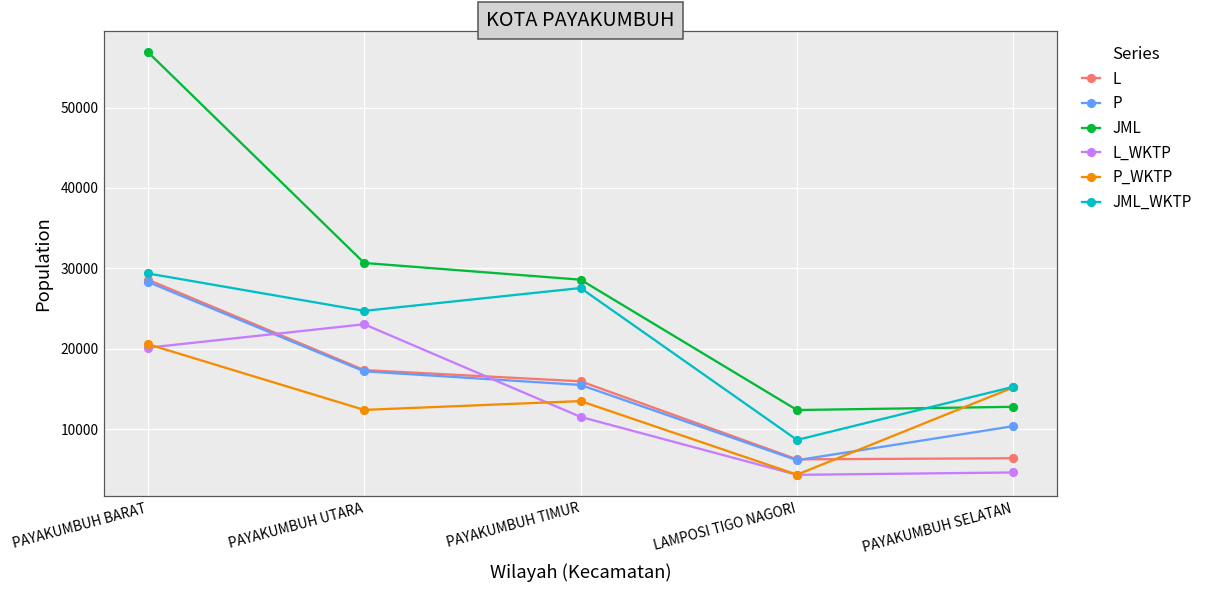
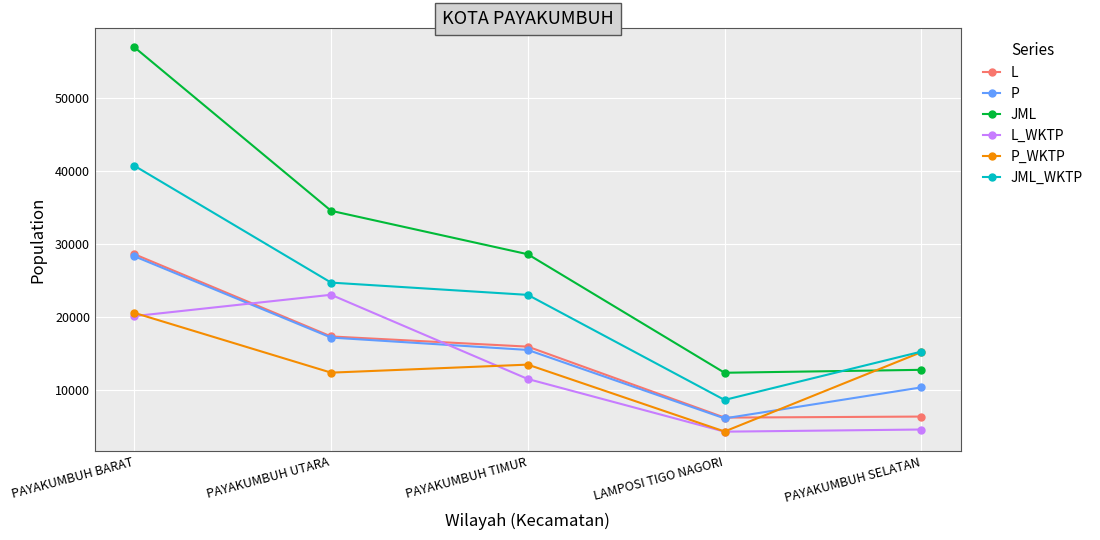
JML_WKTP, PAYAKUMBUH BARAT: 29000 -> 41000
JML, PAYAKUMBUH UTARA: 31000 -> 35000
JML_WKTP, PAYAKUMBUH TIMUR: 28000 -> 23000
